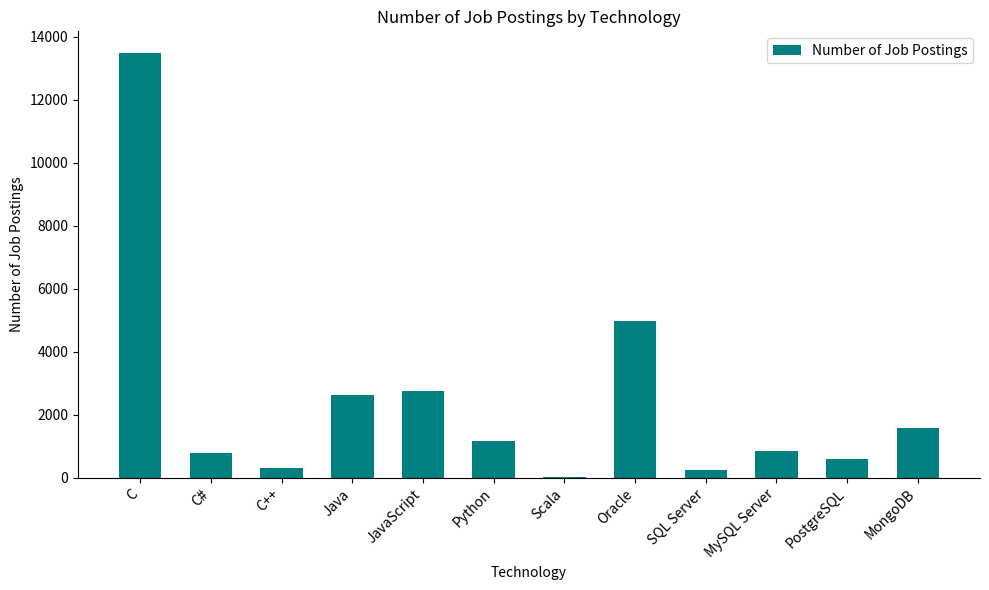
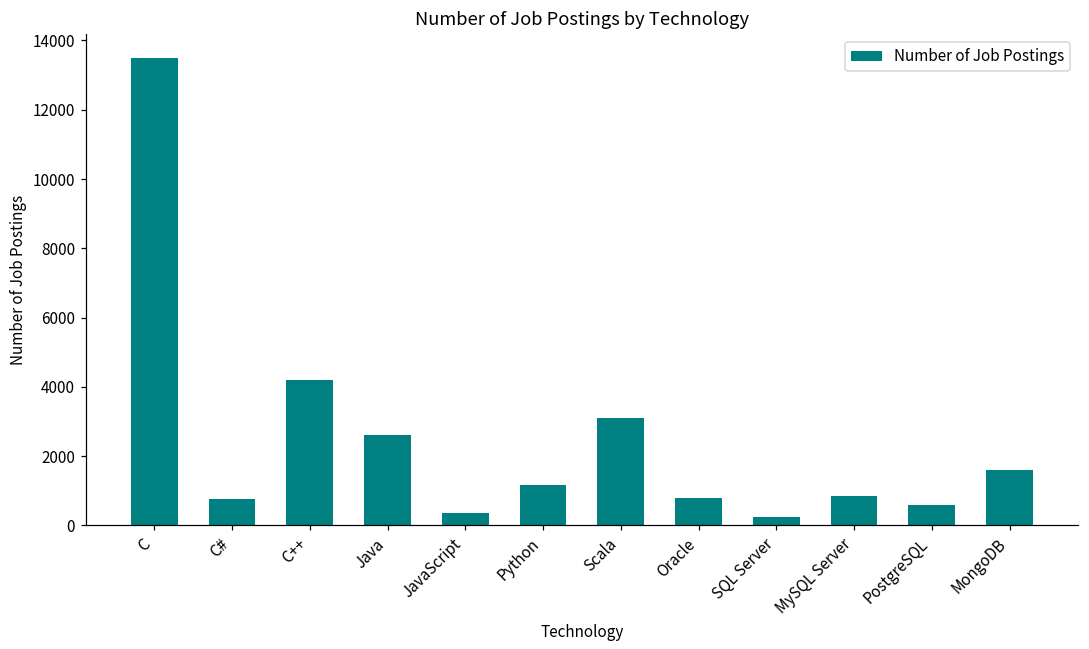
C++: 300 -> 4200
JavaScript: 2700 -> 400
Scala: 0 -> 3100
Oracle: 5000 -> 800
